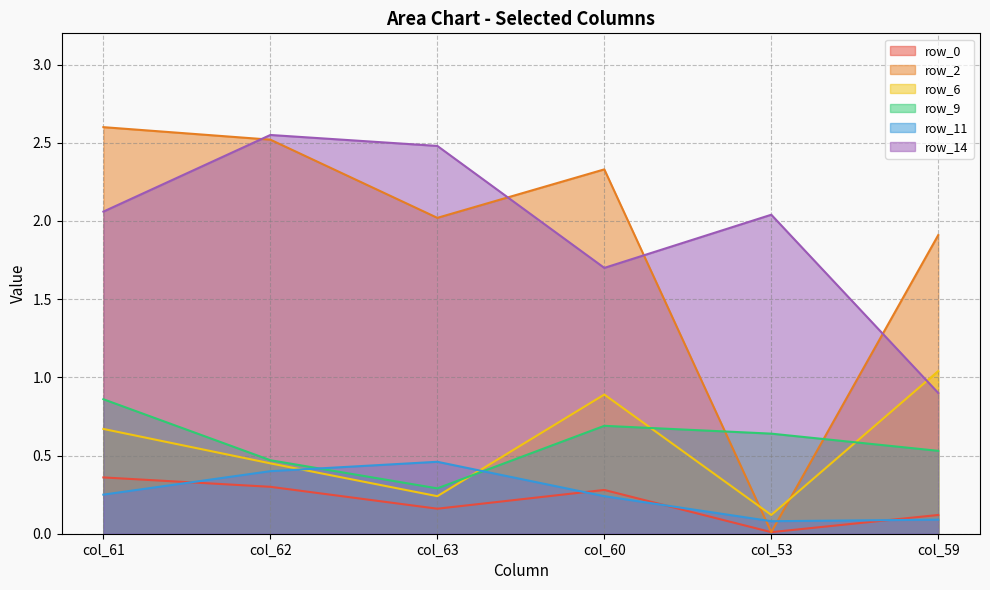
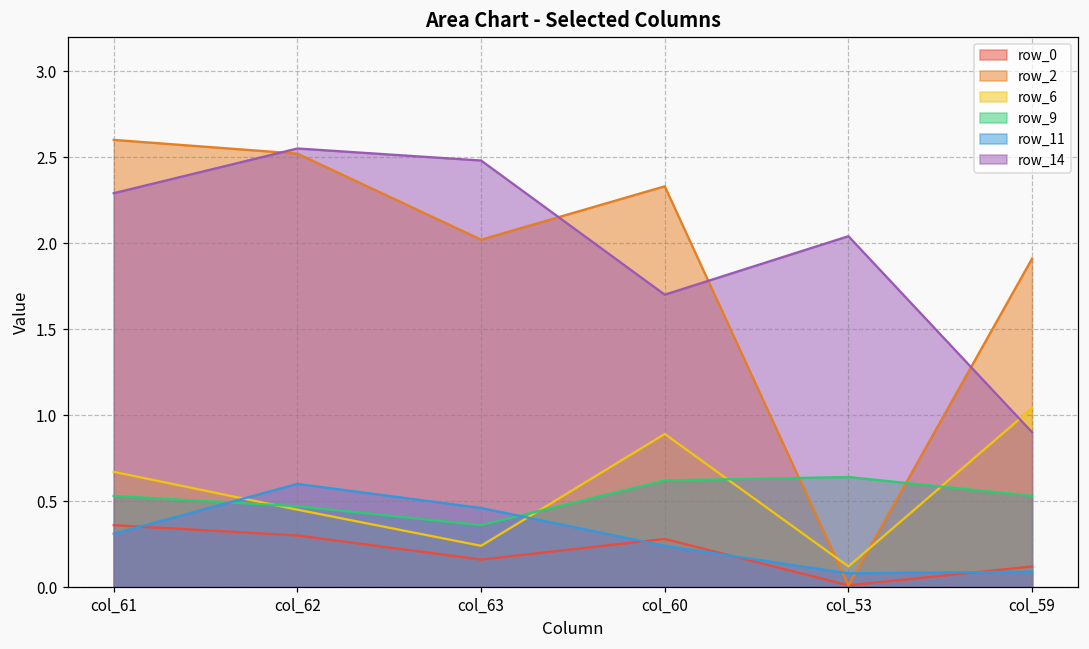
row_9, col_61: 0.86 -> 0.53
row_11, col_61: 0.25 -> 0.31
row_14, col_61: 2.06 -> 2.29
row_11, col_62: 0.4 -> 0.6
row_9, col_63: 0.29 -> 0.36
row_9, col_60: 0.69 -> 0.62
